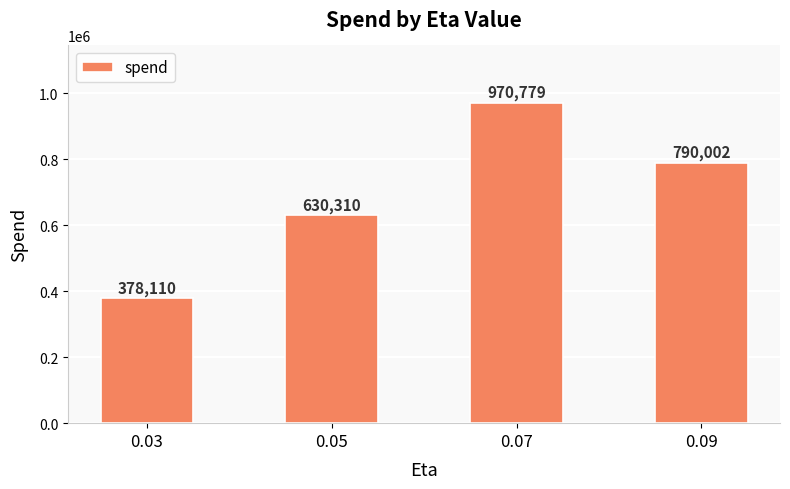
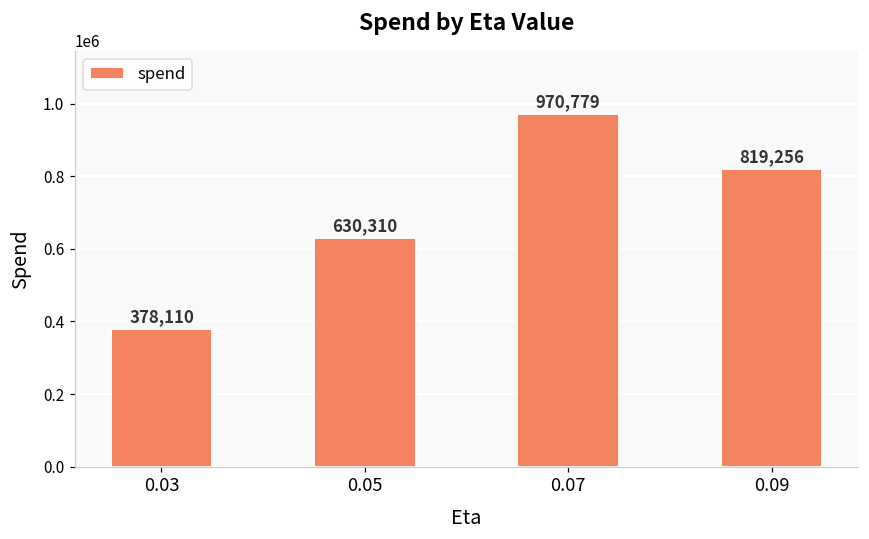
0.09: 790,002 -> 819,256
